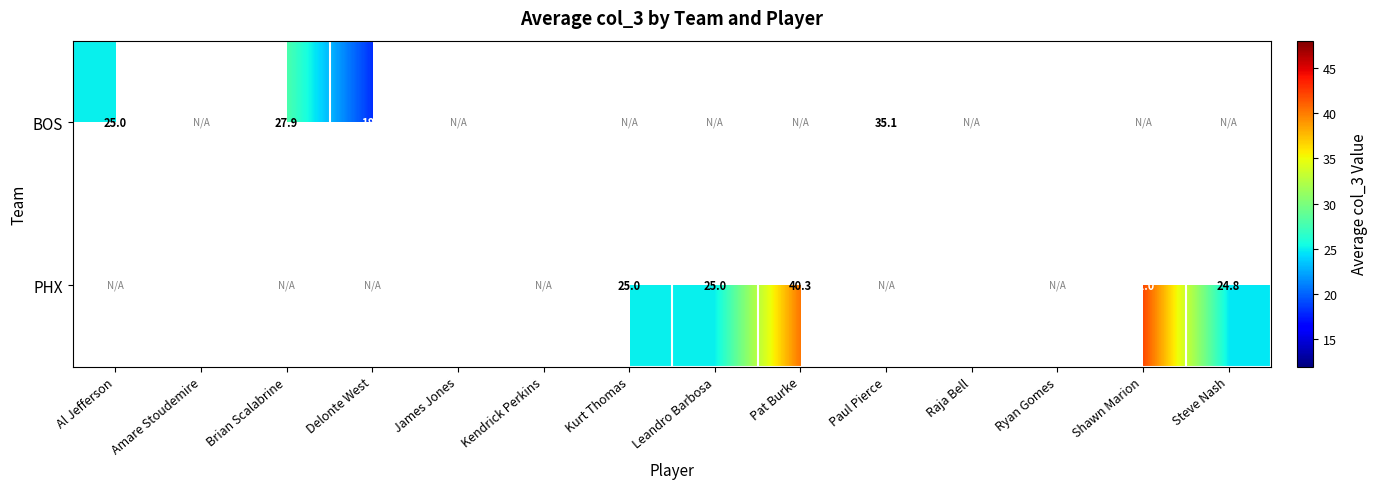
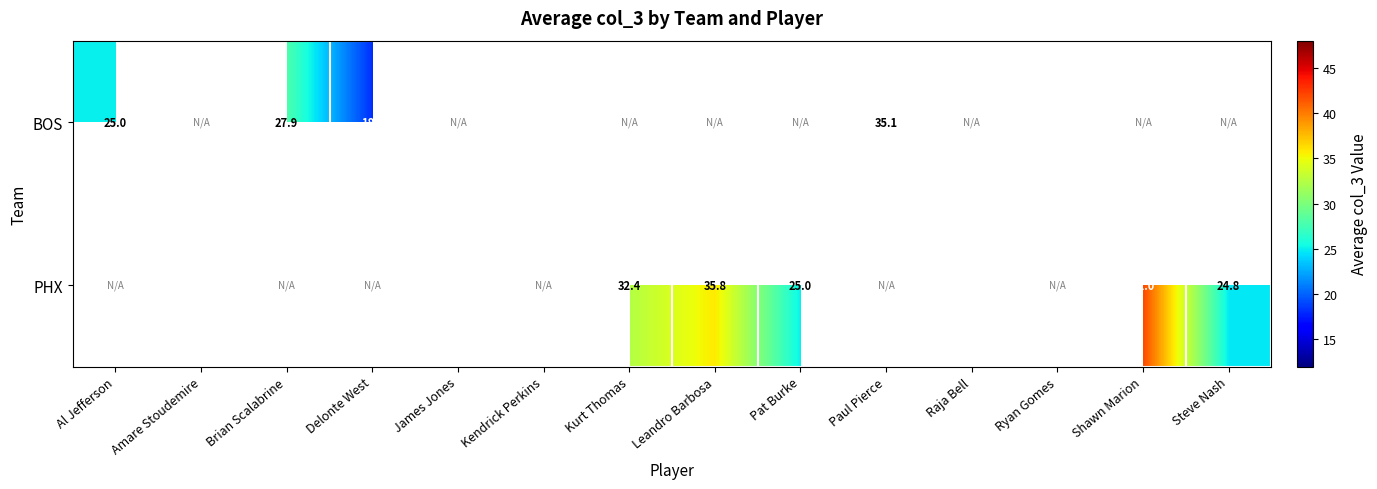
PHX, Kurt Thomas: 25.0 -> 32.4
PHX, Leandro Barbosa: 25.0 -> 35.8
PHX, Pat Burke: 40.3 -> 25.0
